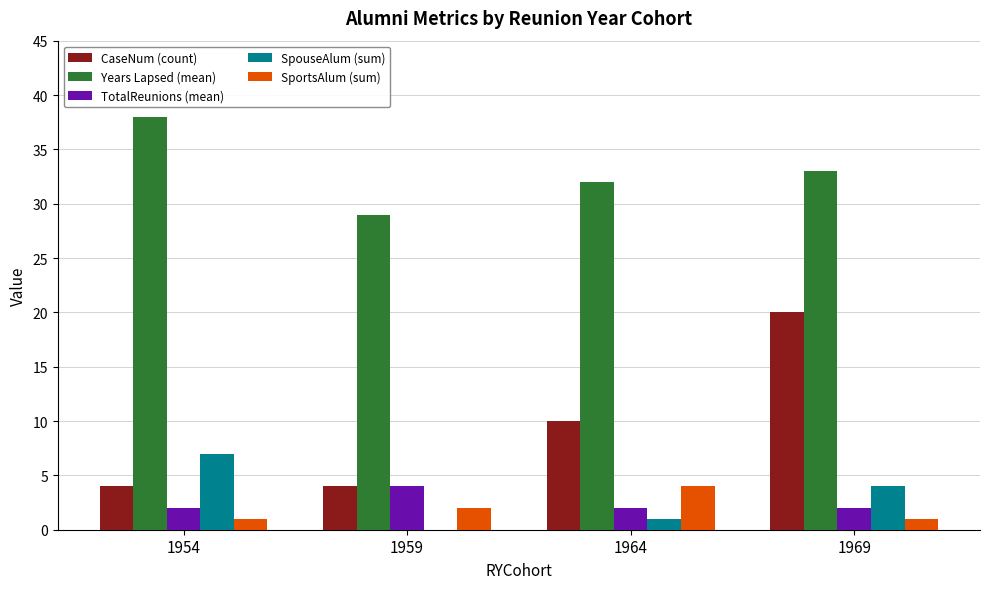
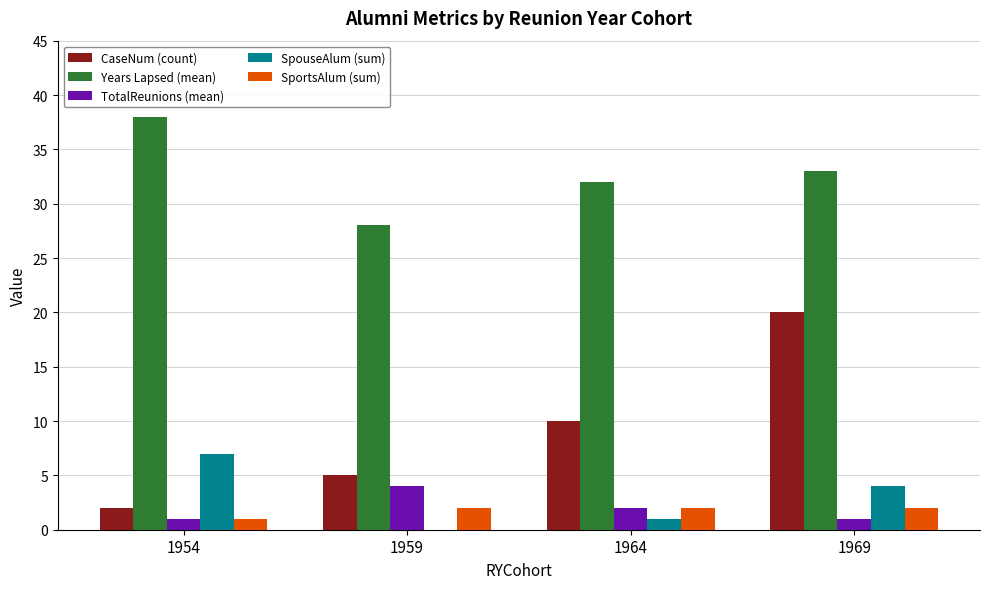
CaseNum (count), 1954: 4 -> 2
TotalReunions (mean), 1954: 2 -> 1
CaseNum (count), 1959: 4 -> 5
Years Lapsed (mean), 1959: 29 -> 28
SportsAlum (sum), 1964: 4 -> 2
TotalReunions (mean), 1969: 2 -> 1
SportsAlum (sum), 1969: 1 -> 2
